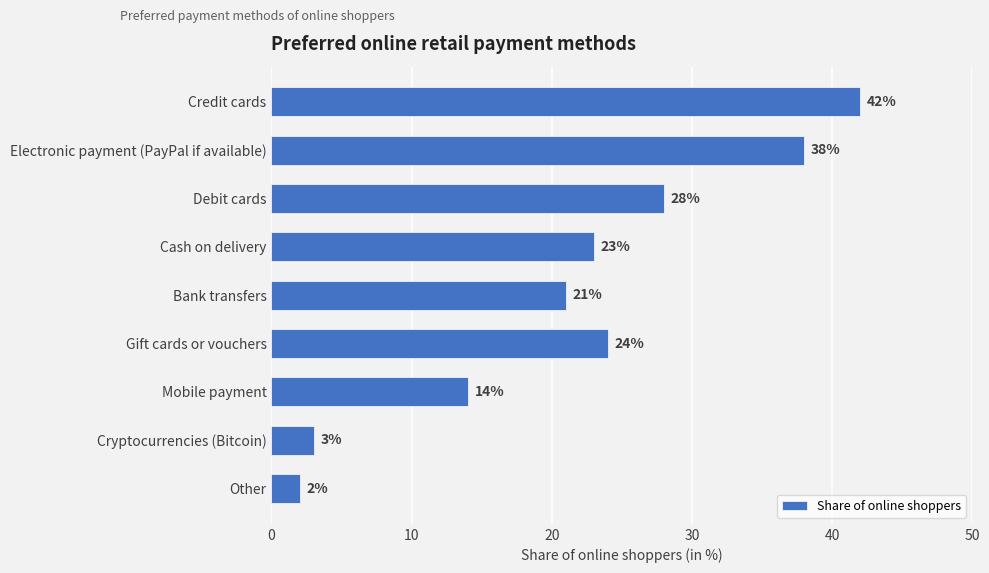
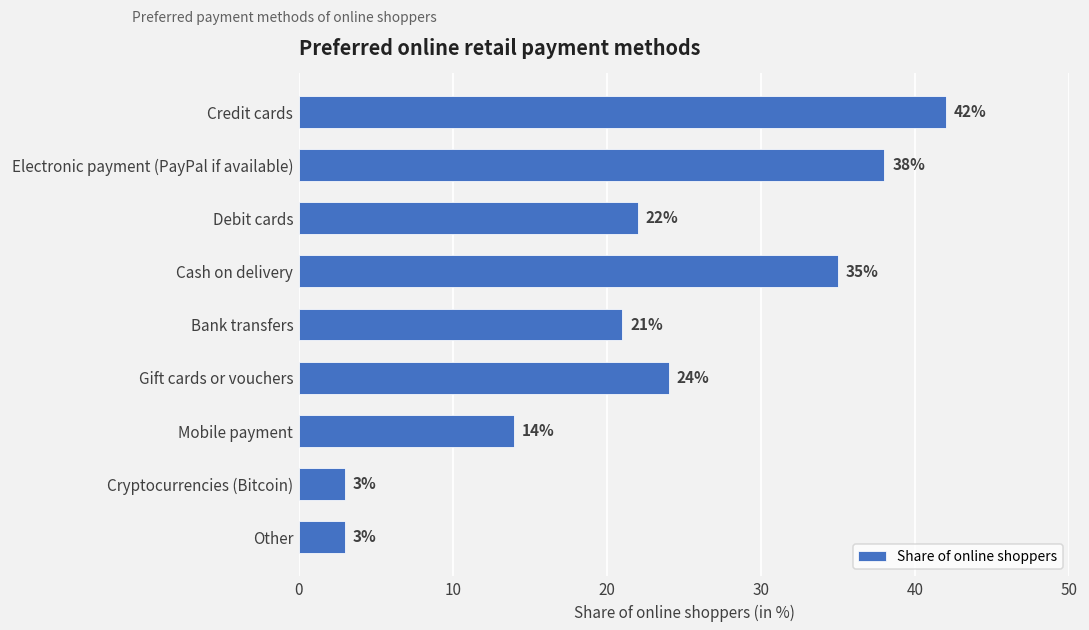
Debit cards: 28% -> 22%
Cash on delivery: 23% -> 35%
Other: 2% -> 3%
